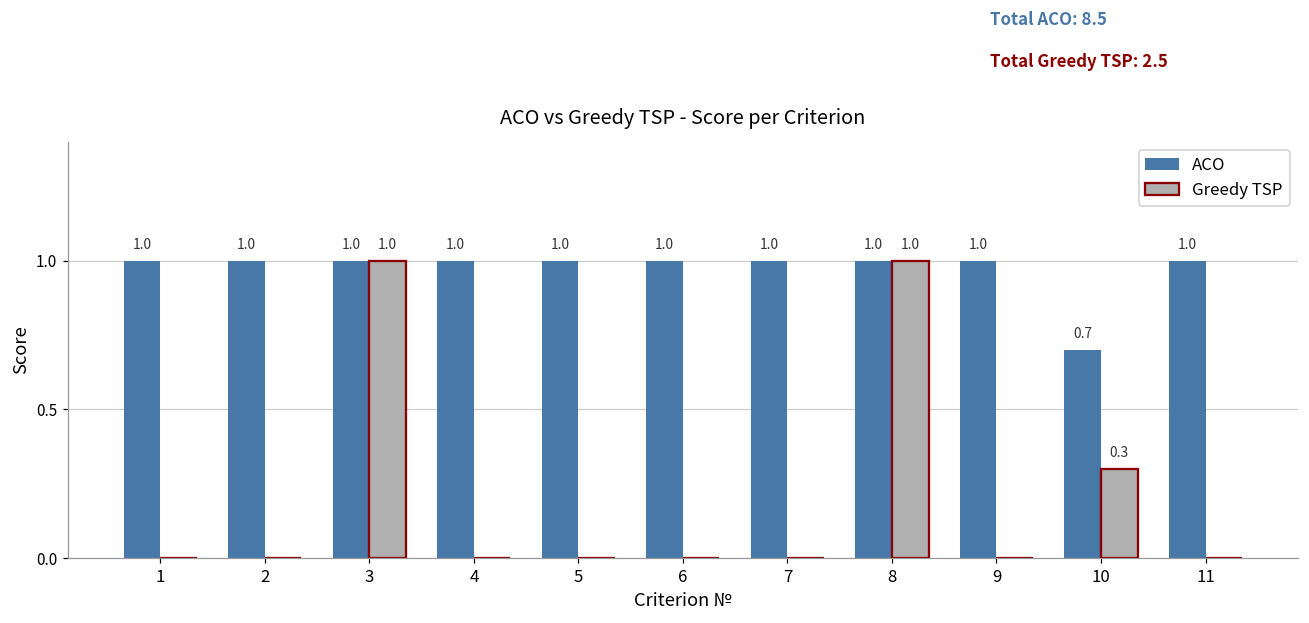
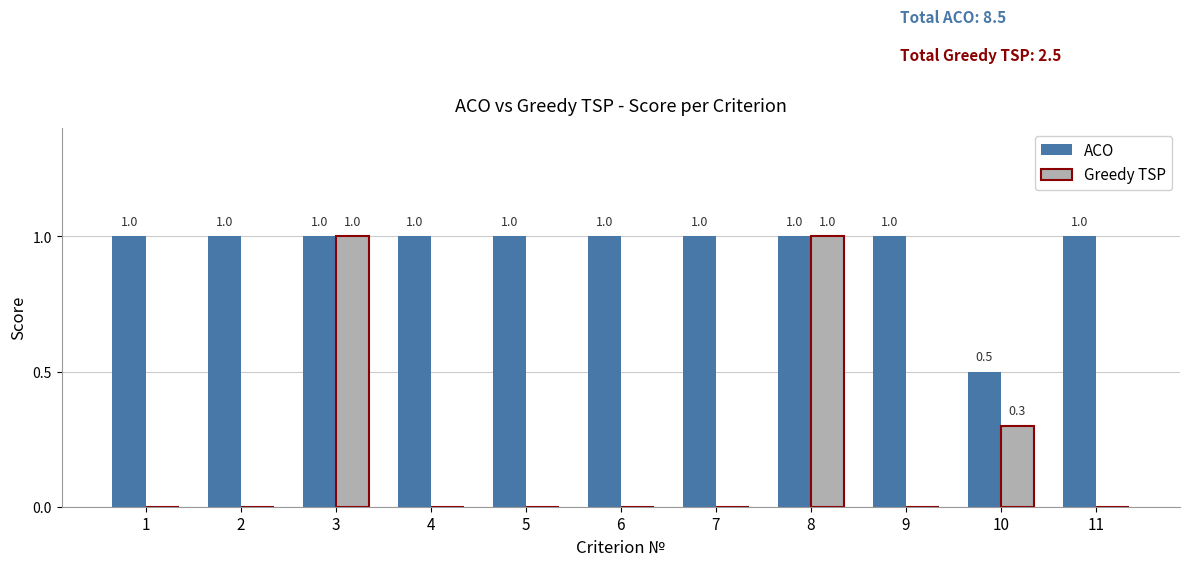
ACO, 10: 0.7 -> 0.5
